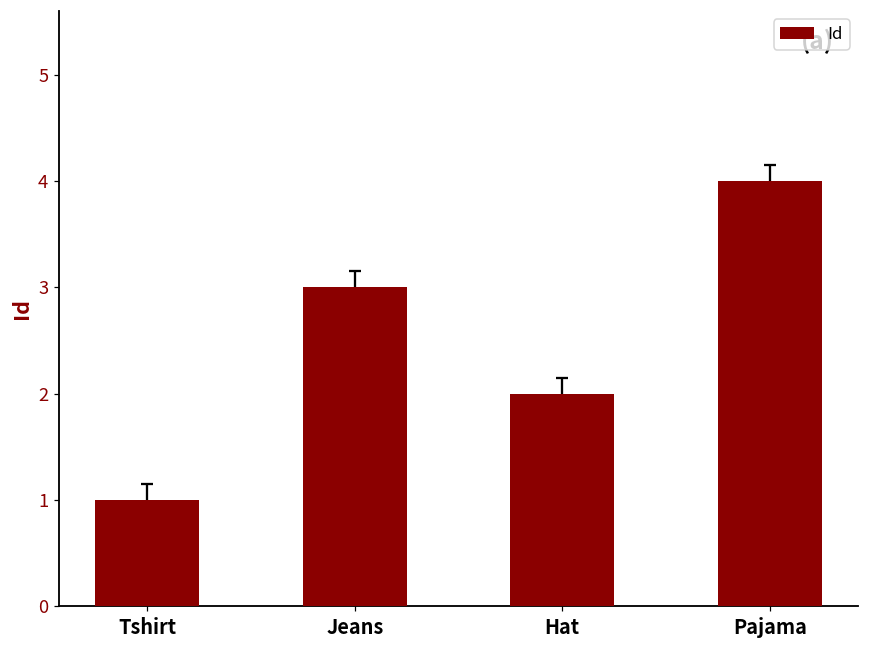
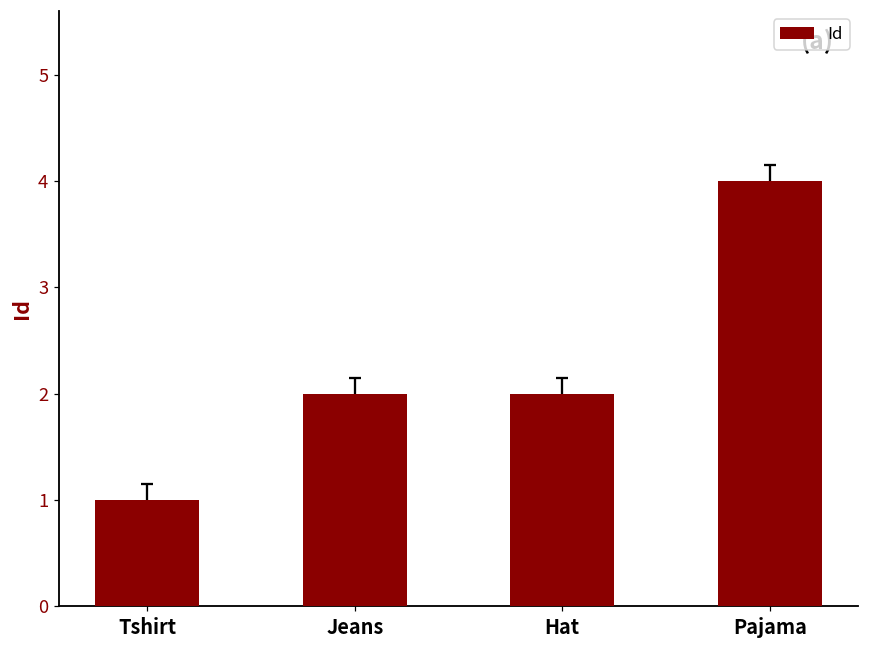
Id, Jeans: 3 -> 2
